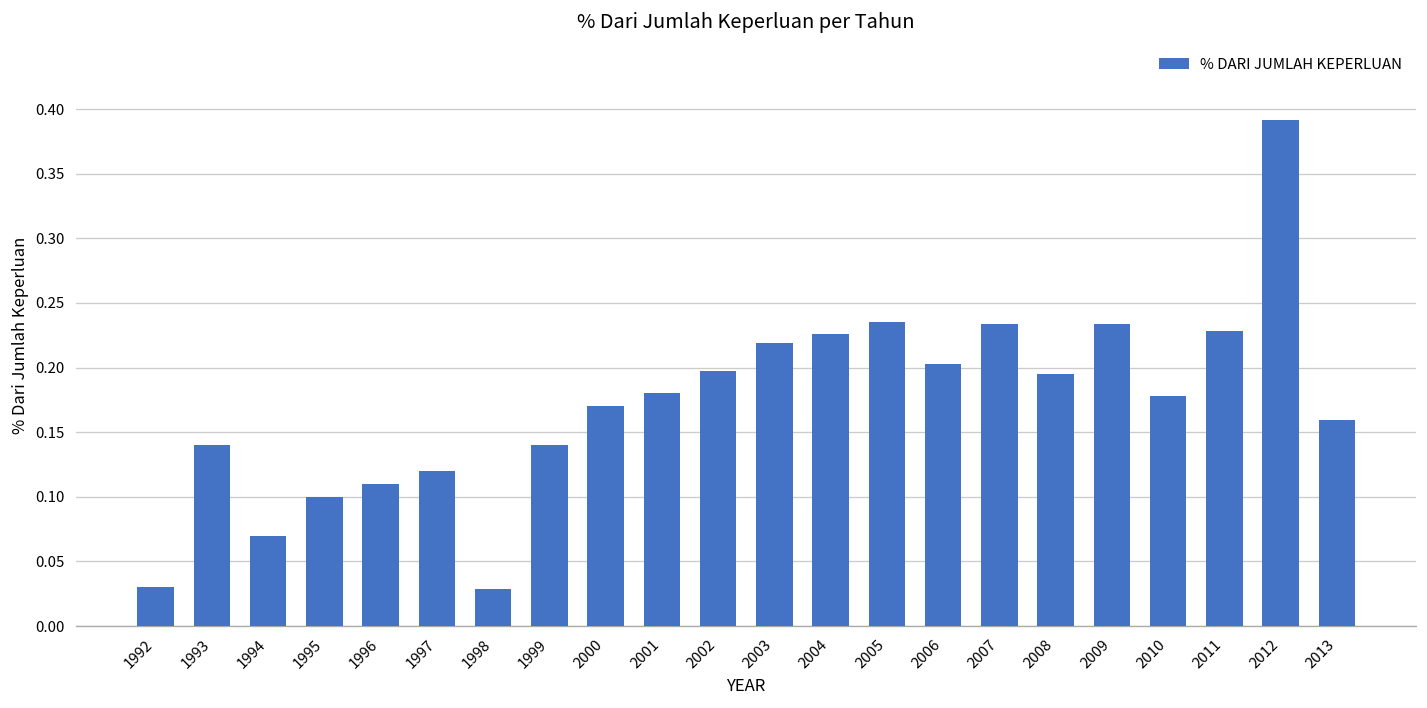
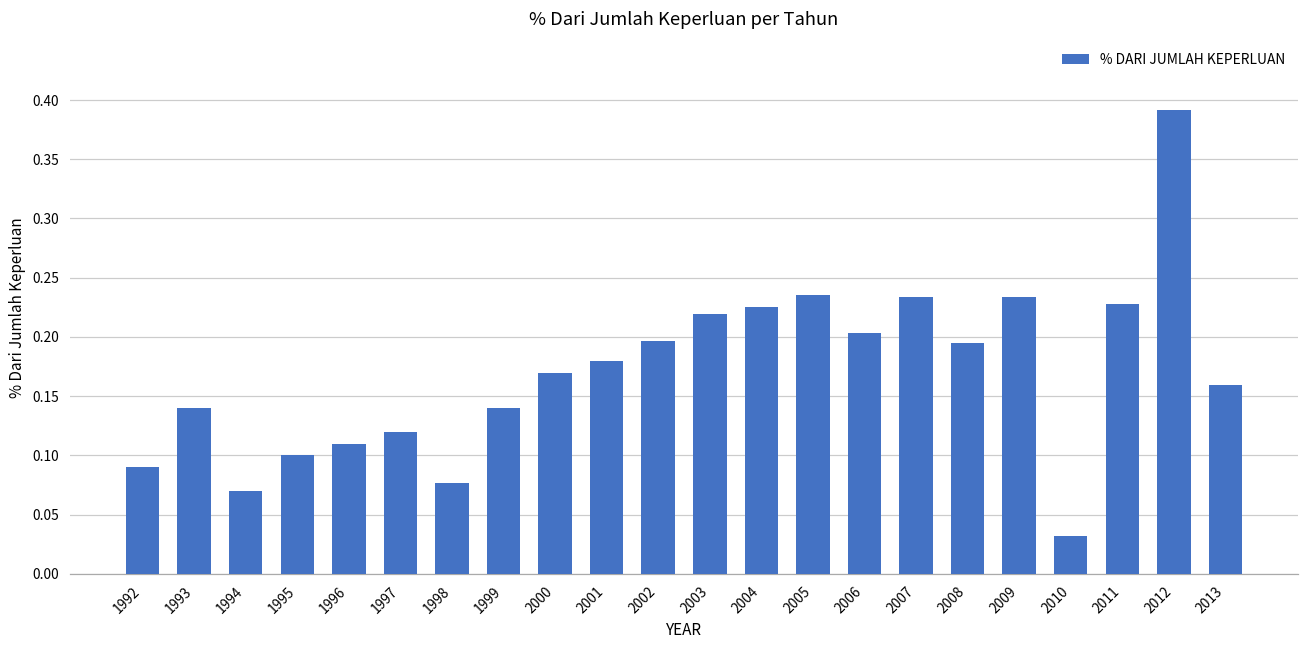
1992: 0.03 -> 0.09
1998: 0.029 -> 0.077
2010: 0.178 -> 0.032
